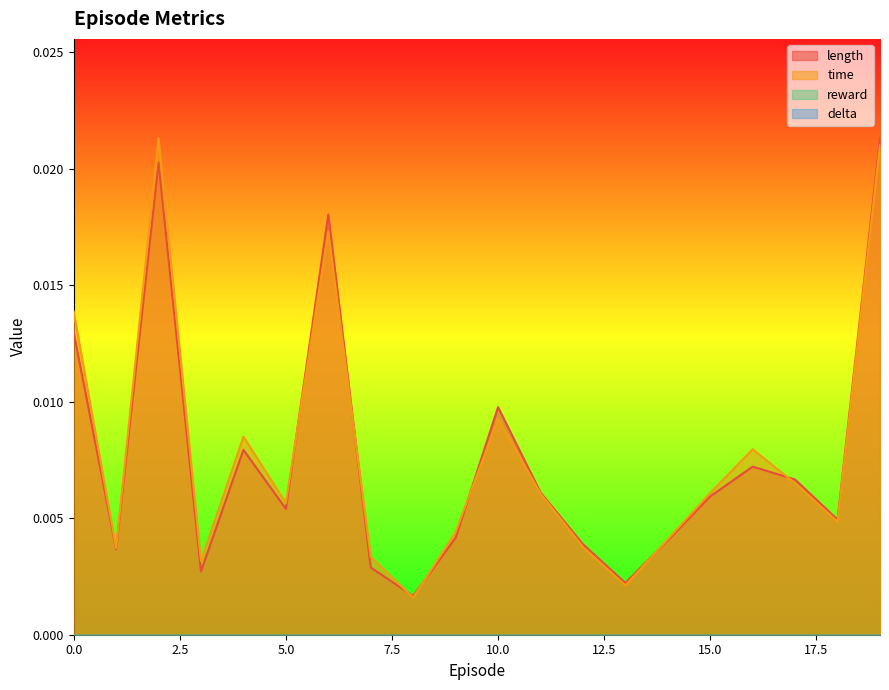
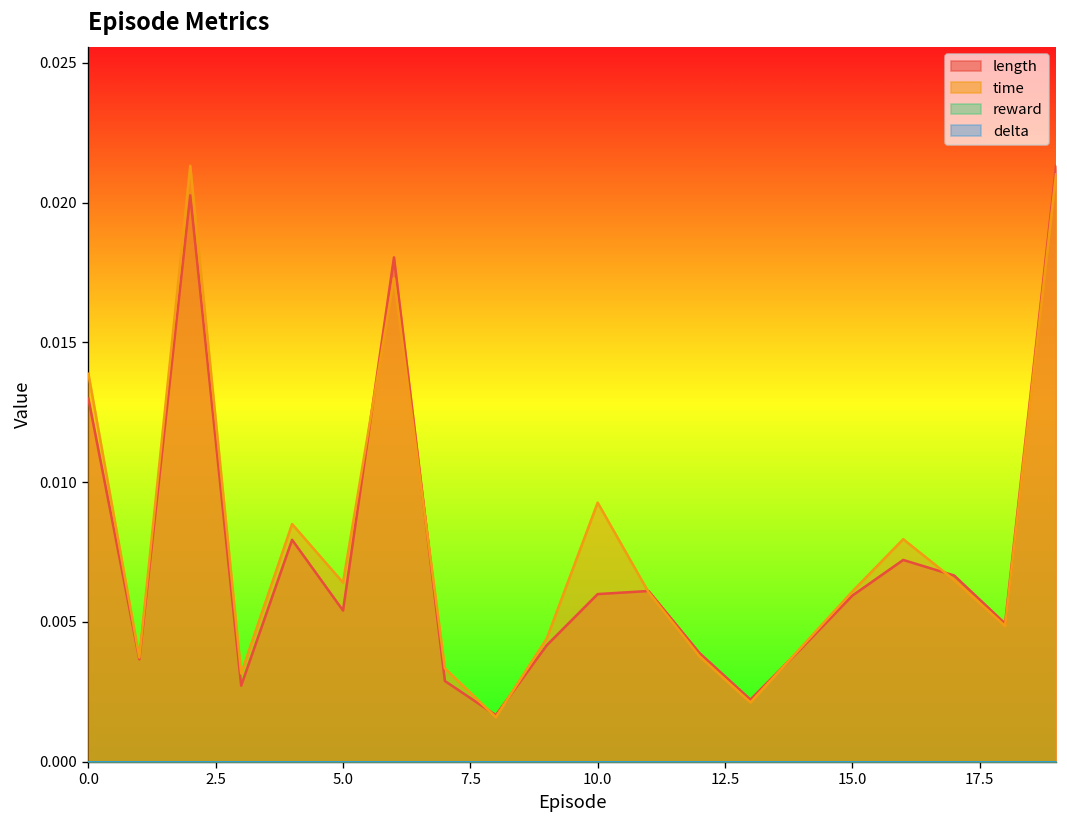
time, 5.0: 0.0057 -> 0.0064
length, 10.0: 0.0098 -> 0.0060
